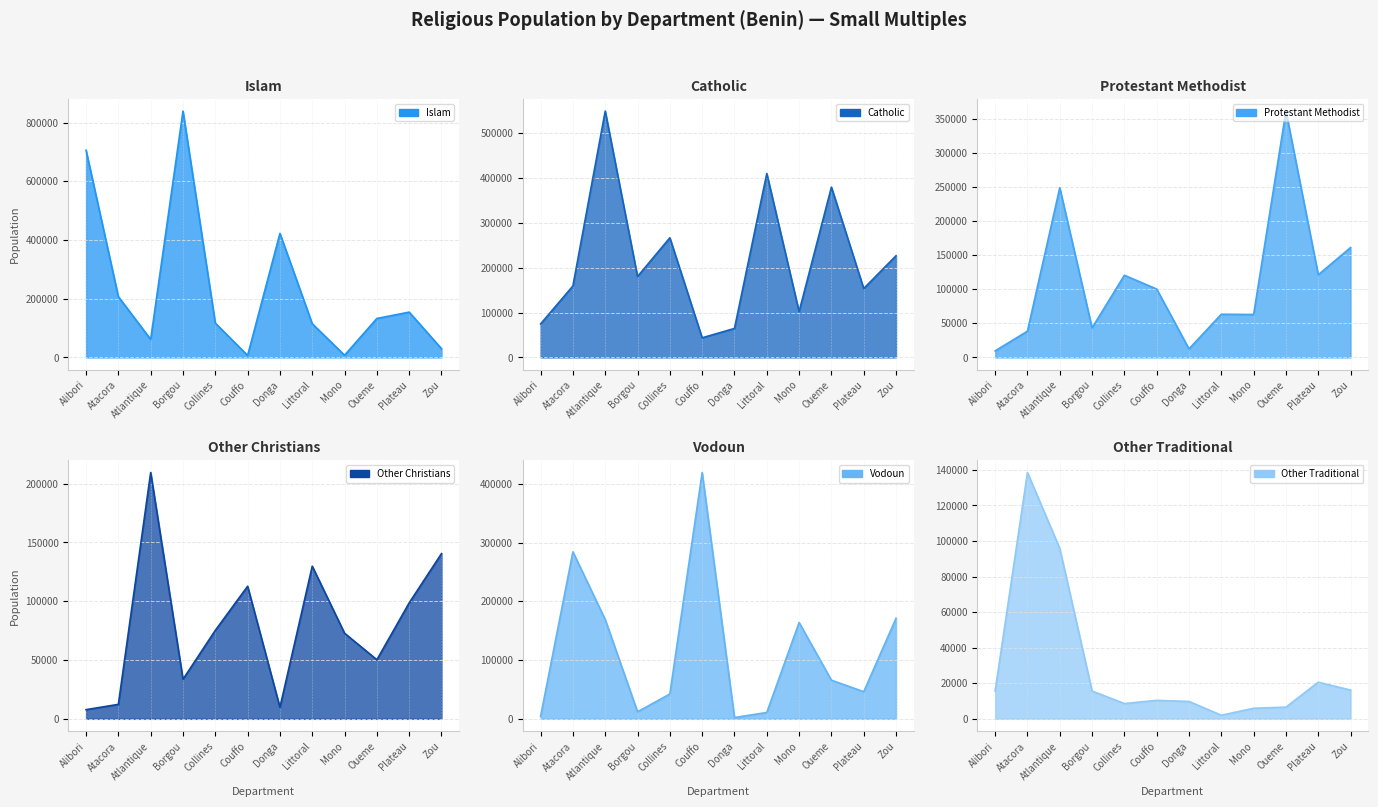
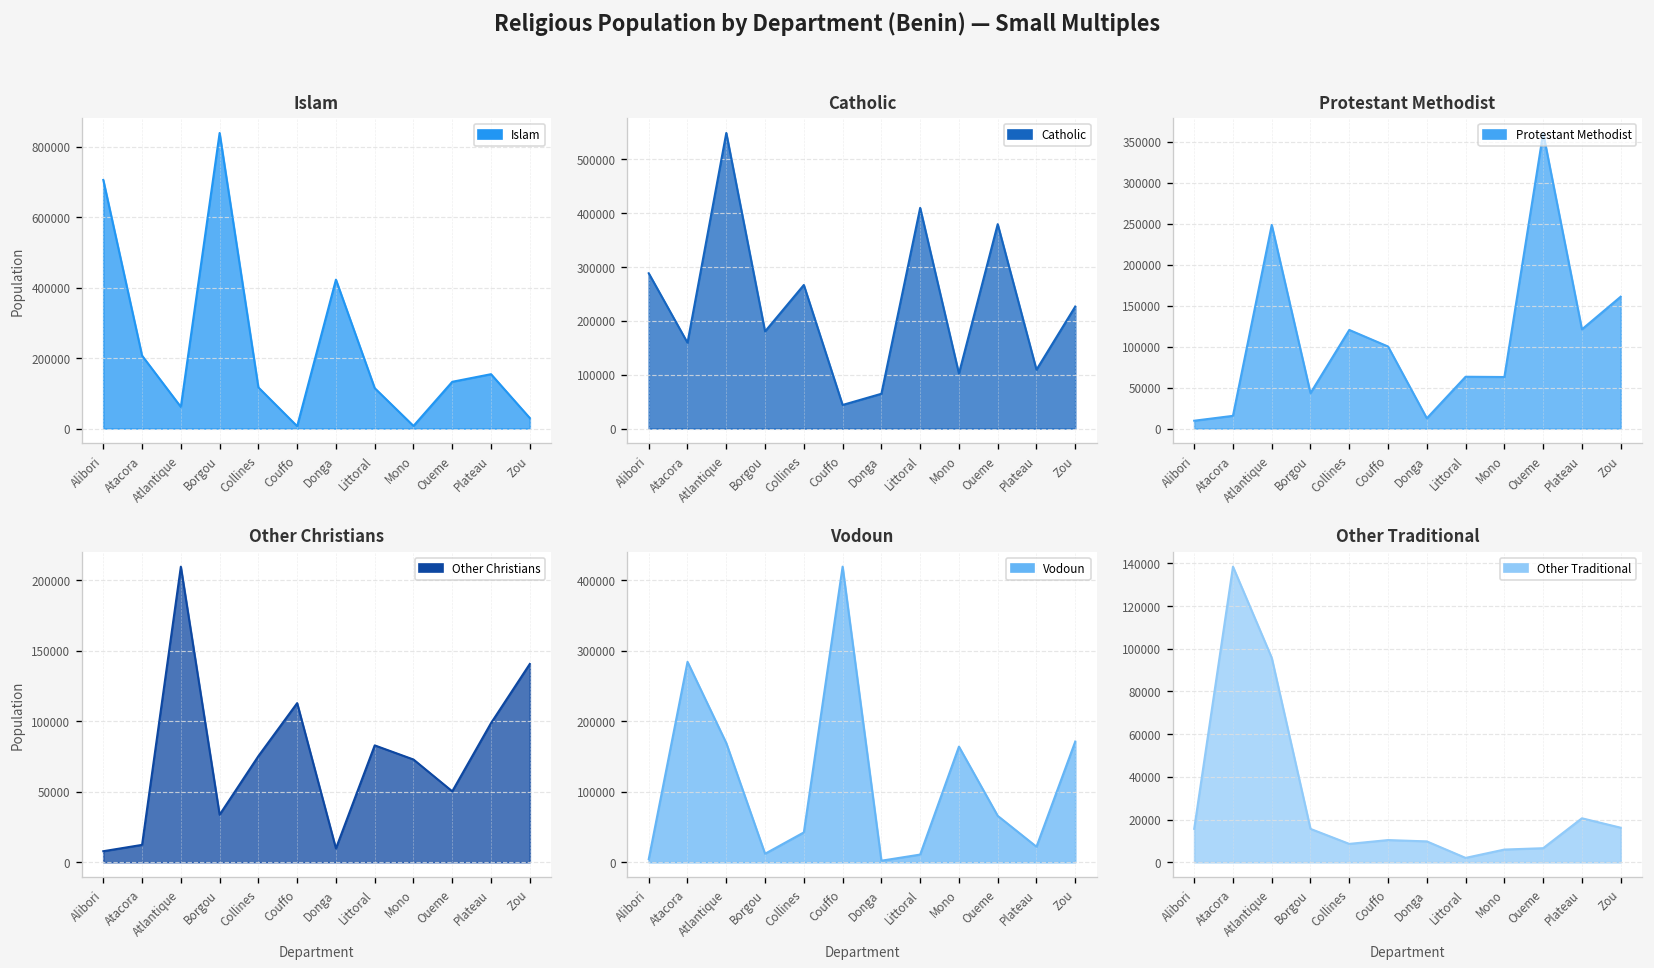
Catholic, Alibori: 70000 -> 290000
Catholic, Plateau: 150000 -> 110000
Protestant Methodist, Atacora: 40000 -> 20000
Other Christians, Littoral: 130000 -> 83000
Vodoun, Plateau: 50000 -> 20000
